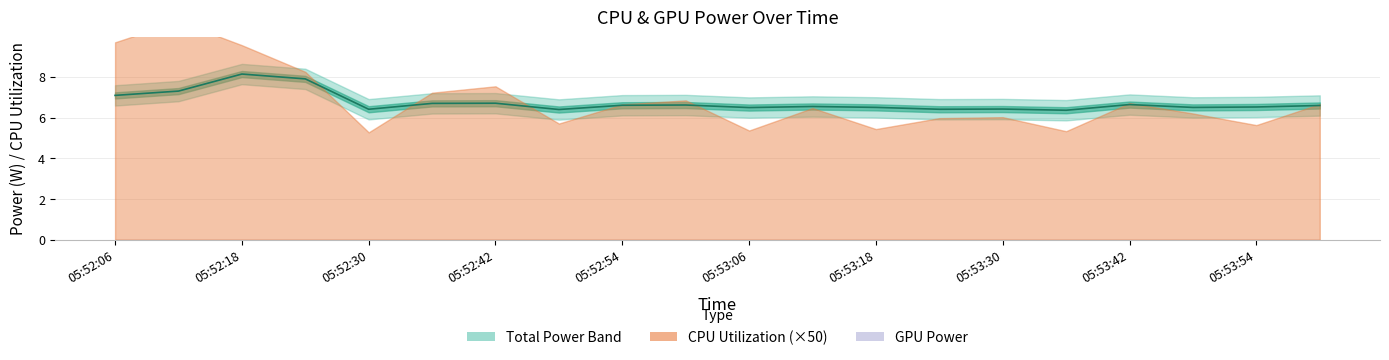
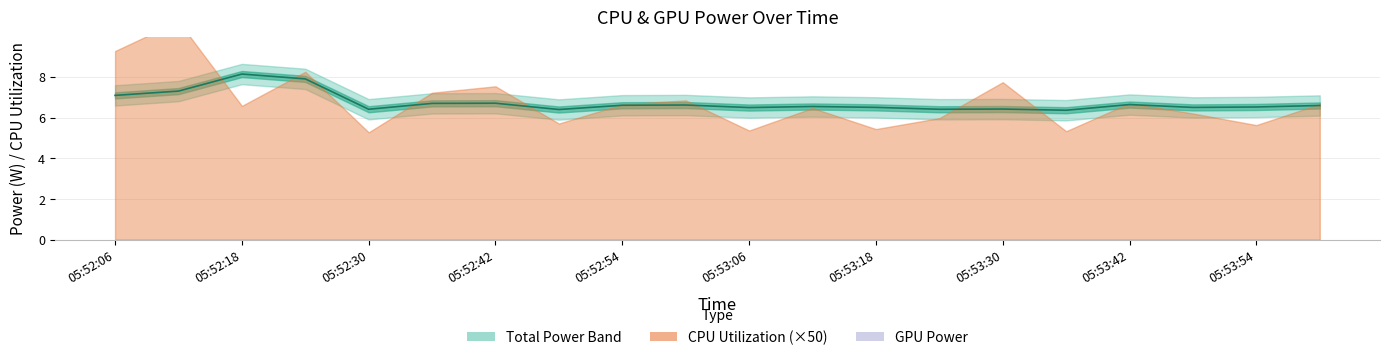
CPU Utilization (×50), 05:52:06: 9.7 -> 9.3
CPU Utilization (×50), 05:52:18: 9.6 -> 6.6
CPU Utilization (×50), 05:53:30: 6.0 -> 7.7
